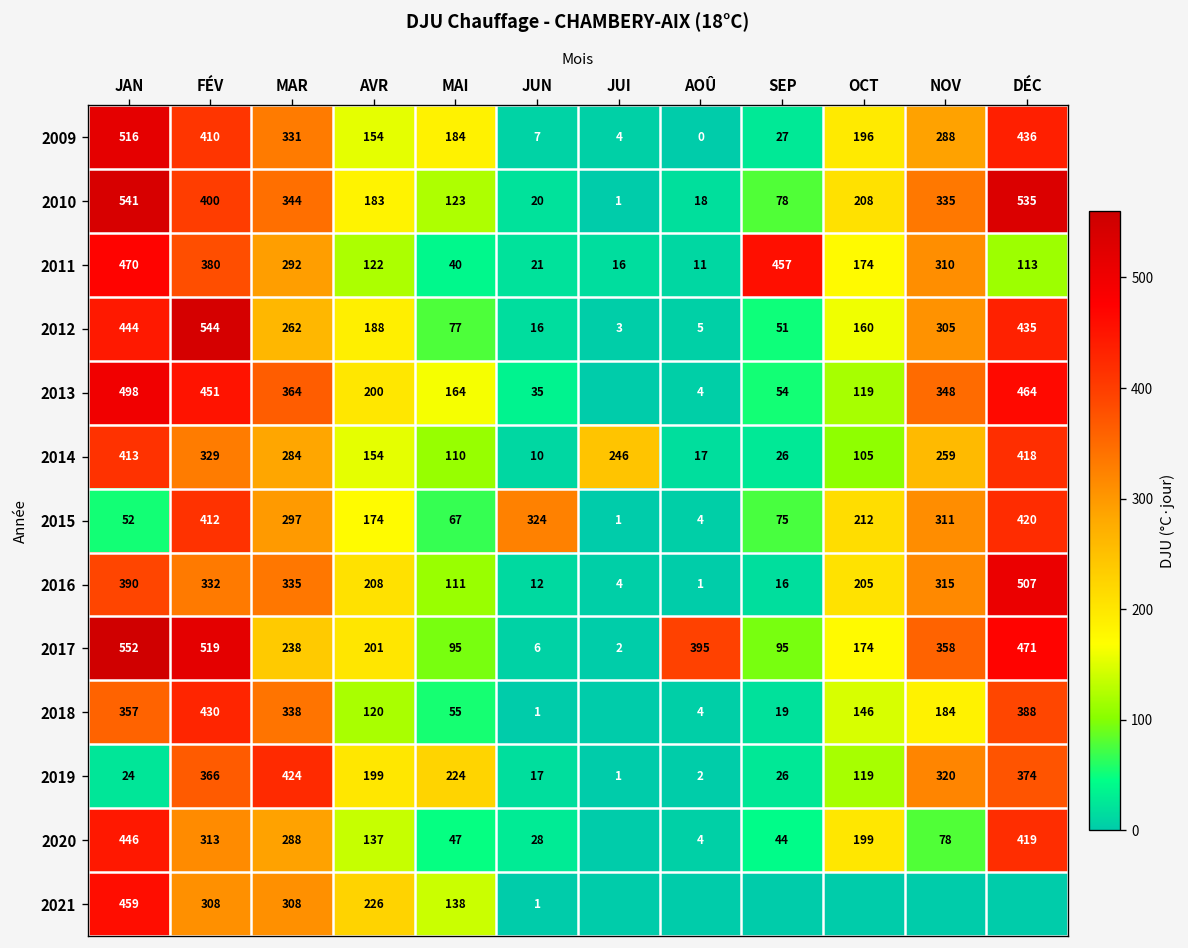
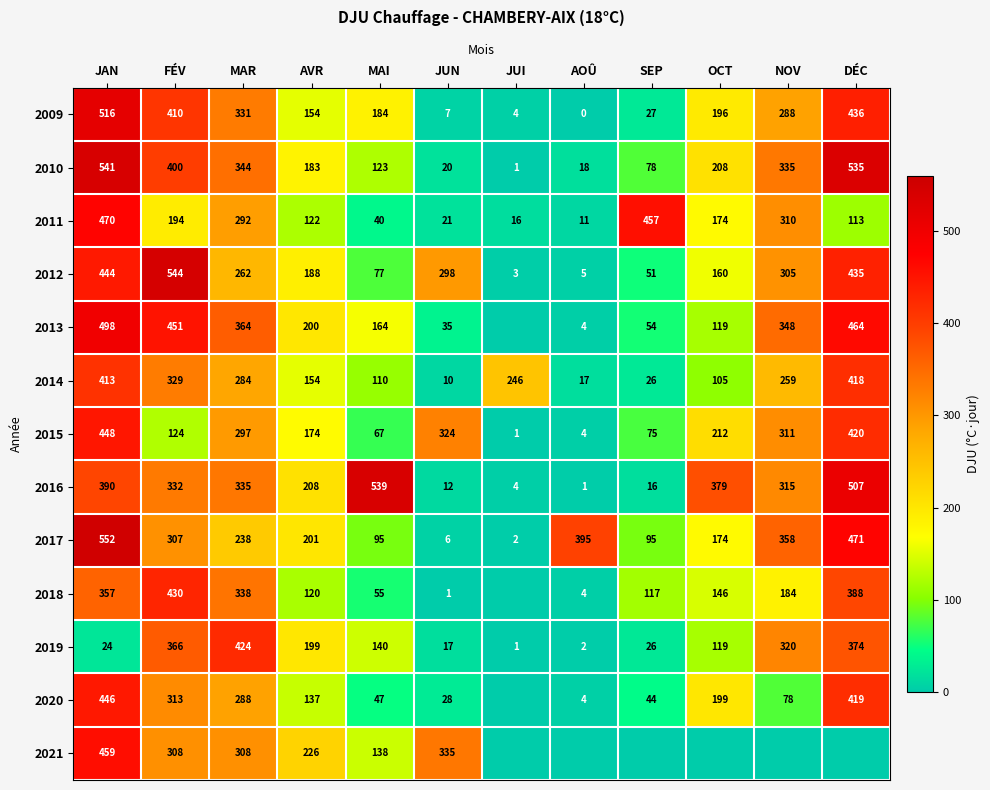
2011, FÉV: 380 -> 194
2012, JUN: 16 -> 298
2015, JAN: 52 -> 448
2015, FÉV: 412 -> 124
2016, MAI: 111 -> 539
2016, OCT: 205 -> 379
2017, FÉV: 519 -> 307
2018, SEP: 19 -> 117
2019, MAI: 224 -> 140
2021, JUN: 1 -> 335
